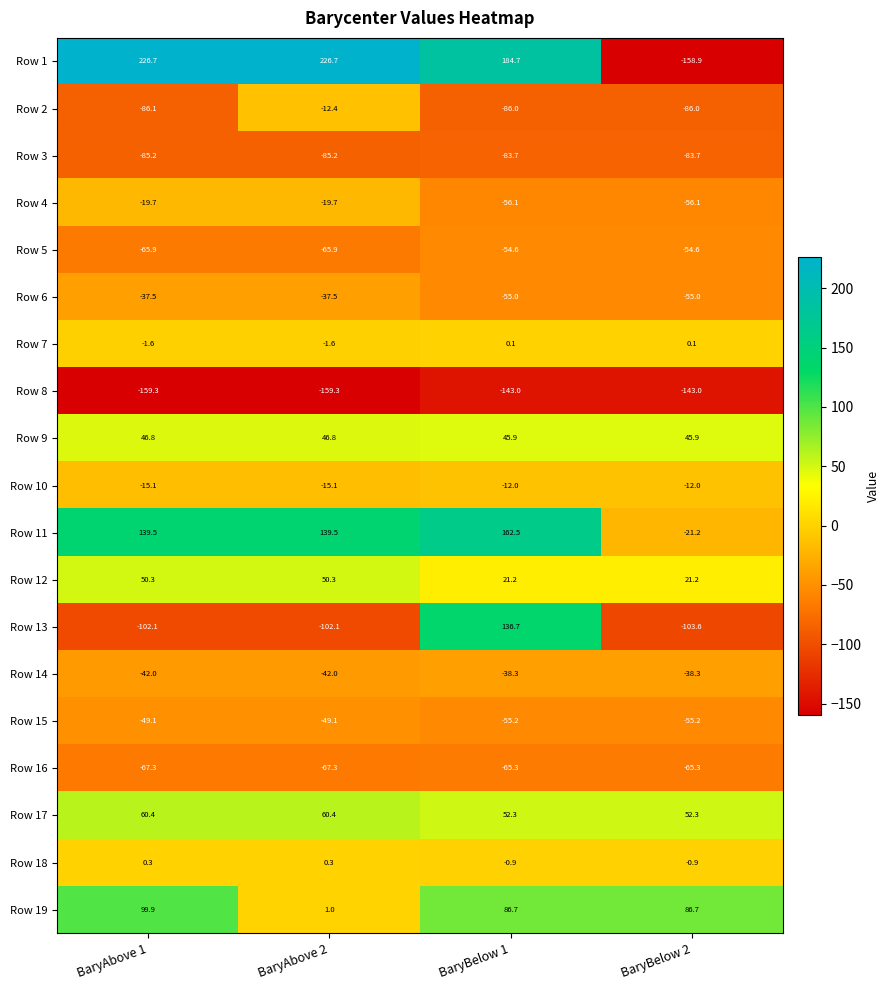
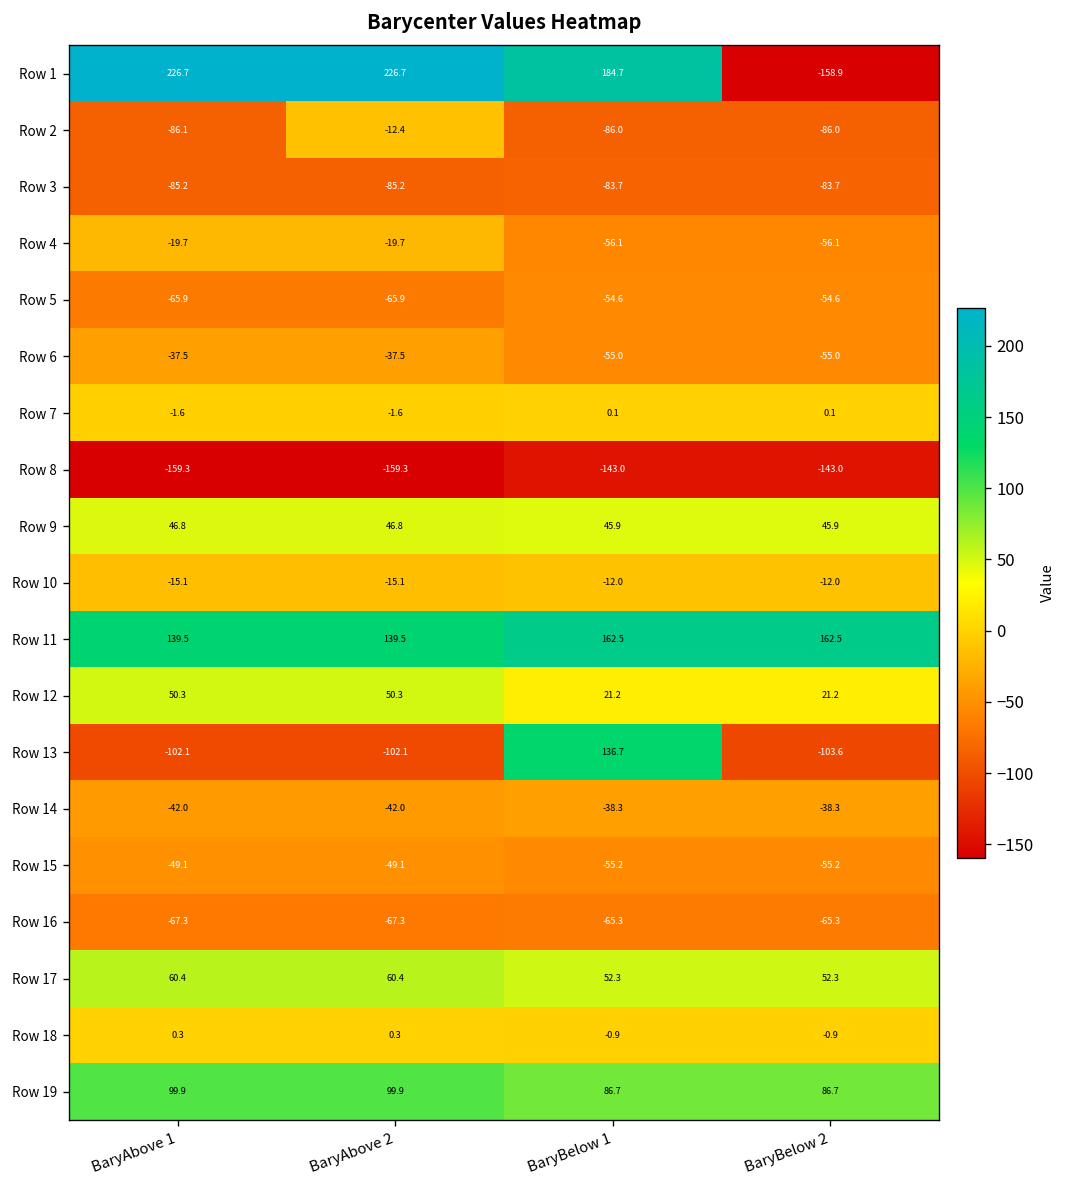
Row 11, BaryBelow 2: -21.2 -> 162.5
Row 19, BaryAbove 2: 1.0 -> 99.9
